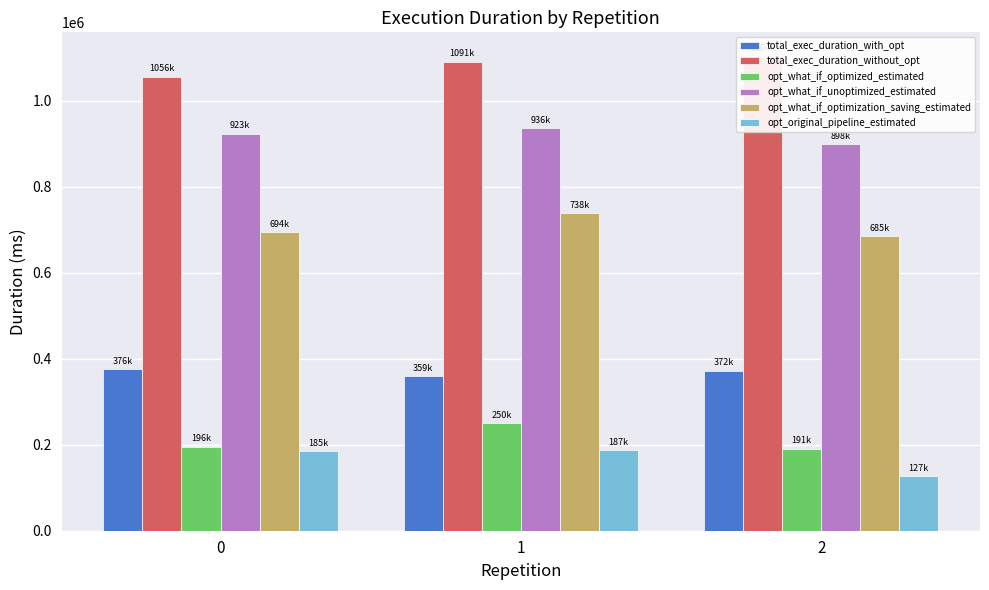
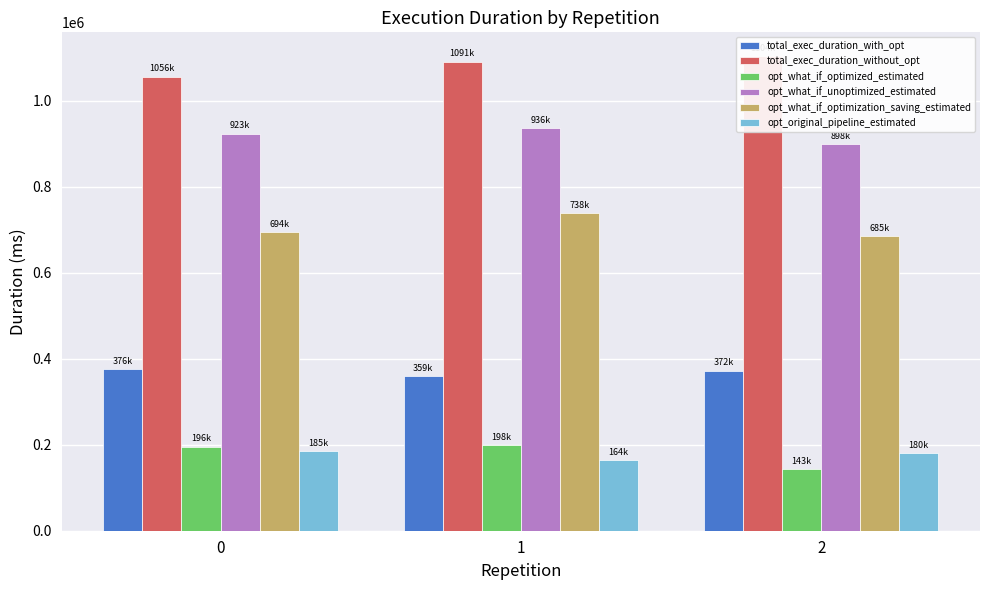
opt_what_if_optimized_estimated, 1: 250k -> 198k
opt_original_pipeline_estimated, 1: 187k -> 164k
opt_what_if_optimized_estimated, 2: 191k -> 143k
opt_original_pipeline_estimated, 2: 127k -> 180k
